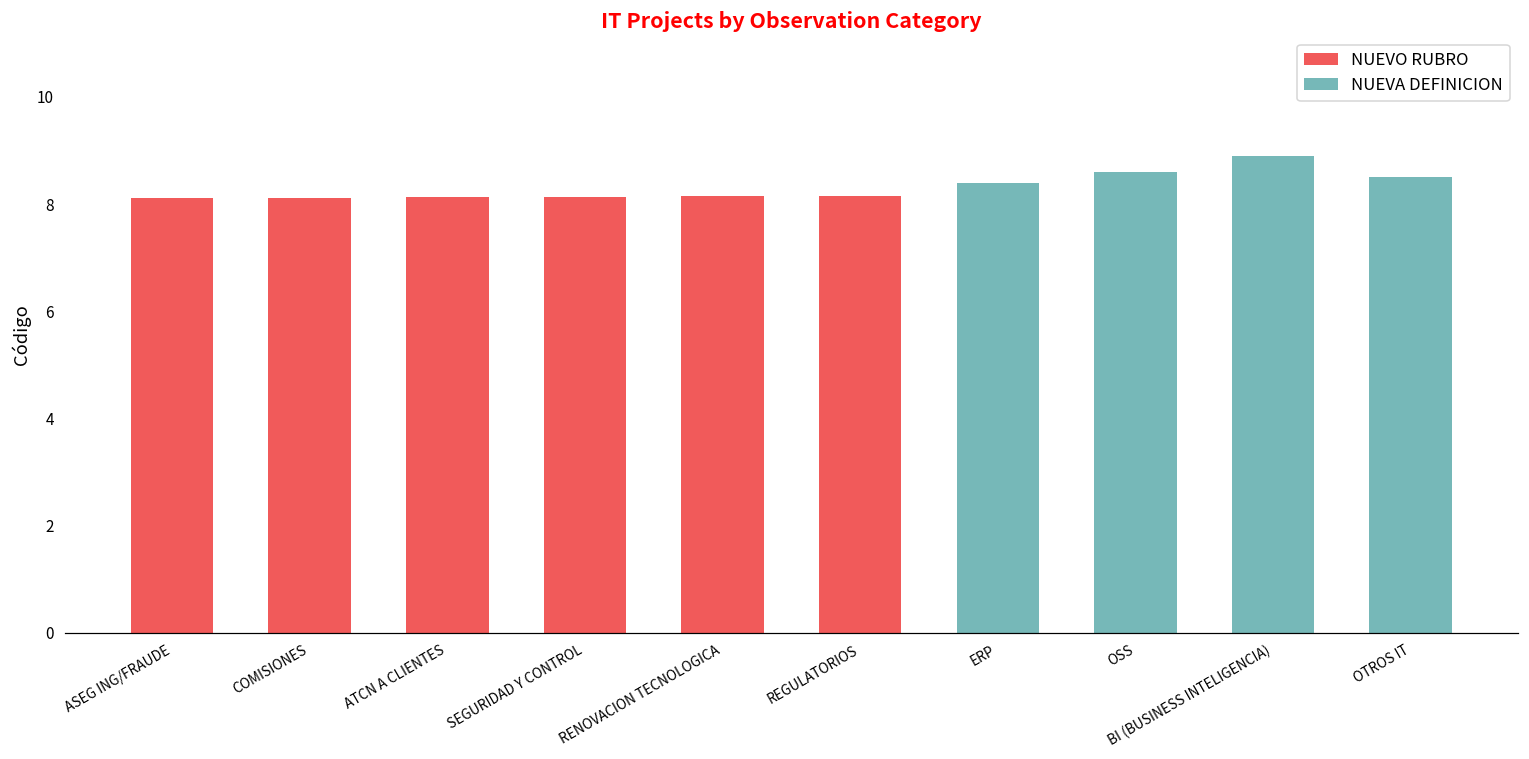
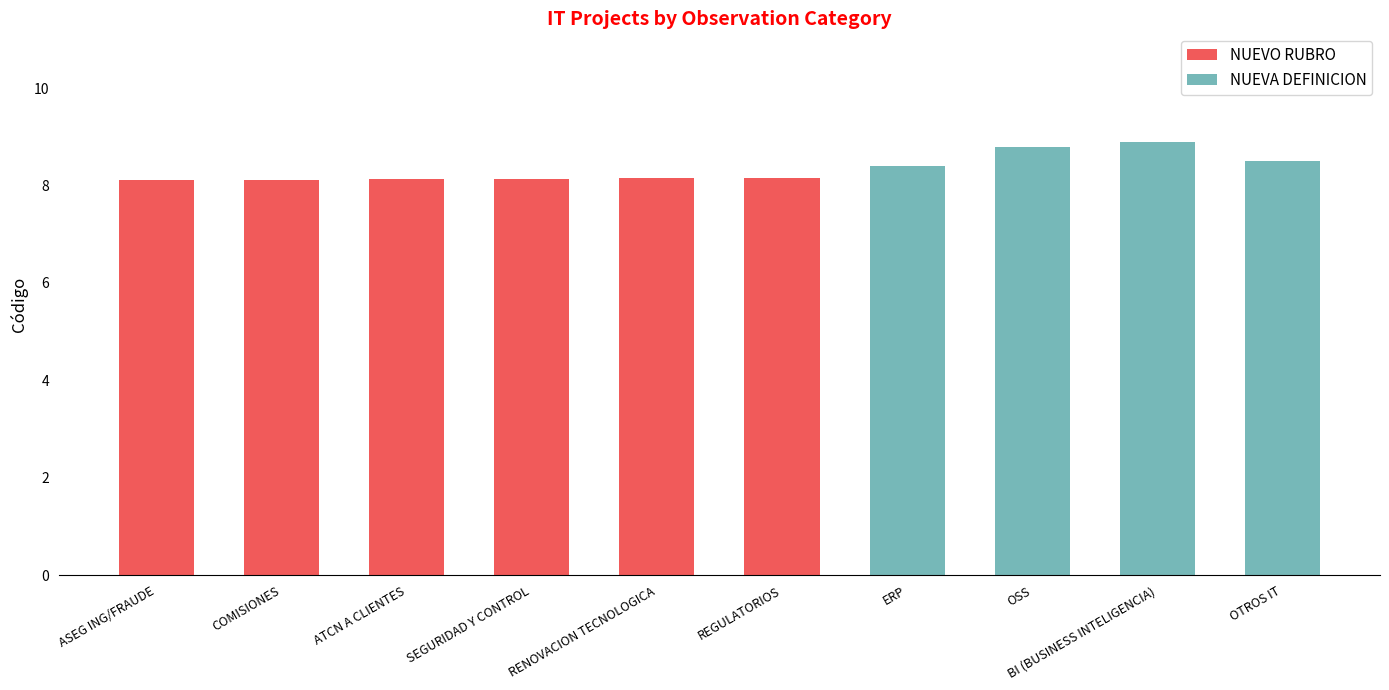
NUEVA DEFINICION, OSS: 8.6 -> 8.8
